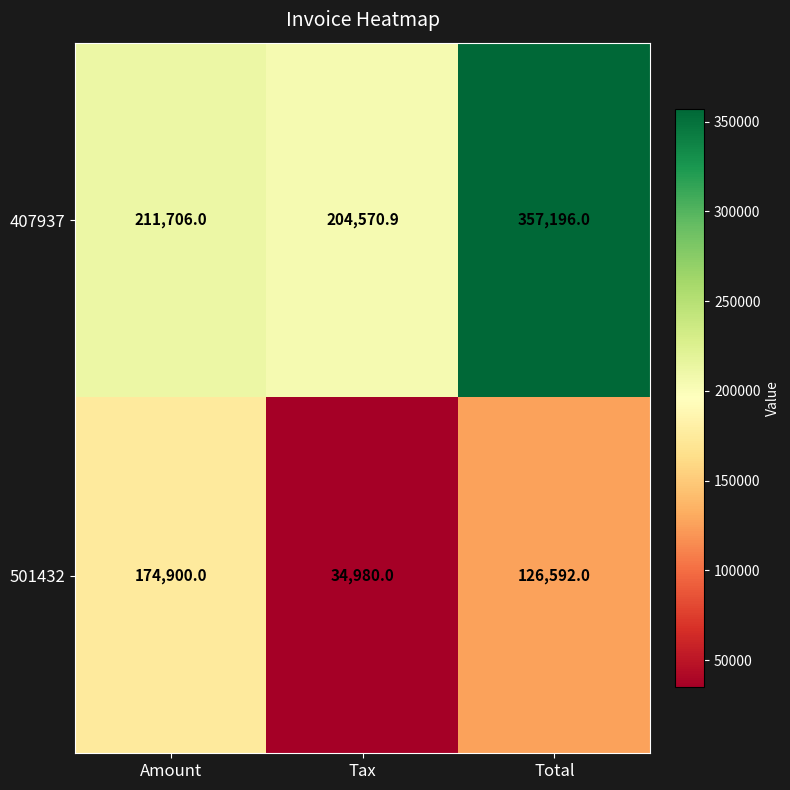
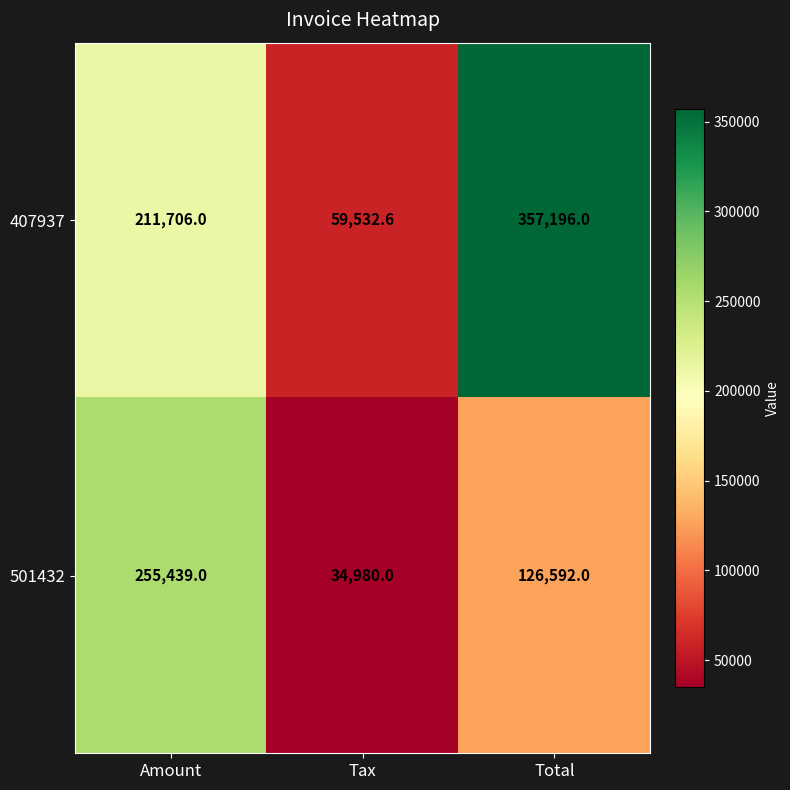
407937, Tax: 204,570.9 -> 59,532.6
501432, Amount: 174,900.0 -> 255,439.0
